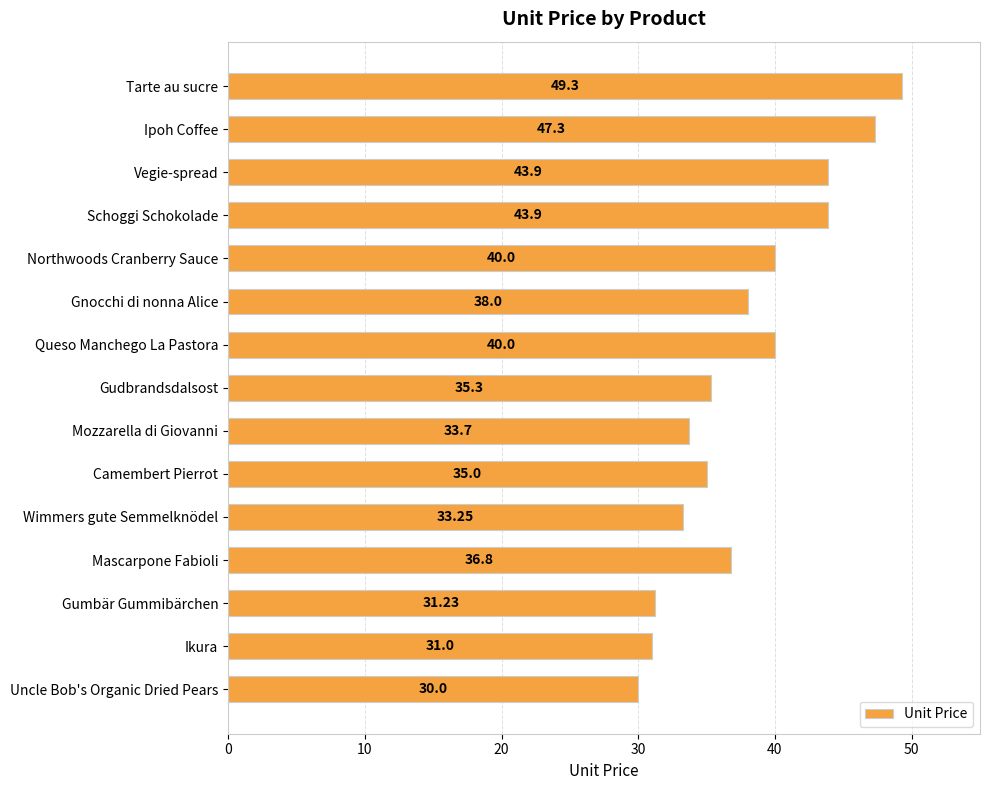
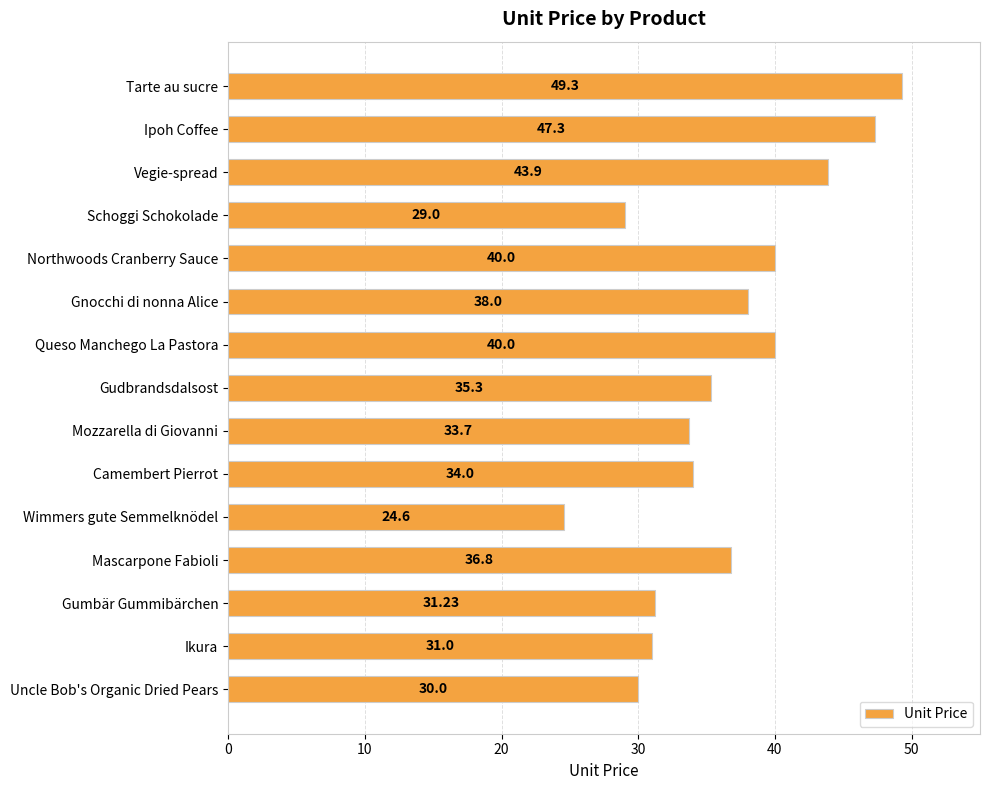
Schoggi Schokolade: 43.9 -> 29.0
Camembert Pierrot: 35.0 -> 34.0
Wimmers gute Semmelknödel: 33.25 -> 24.6
